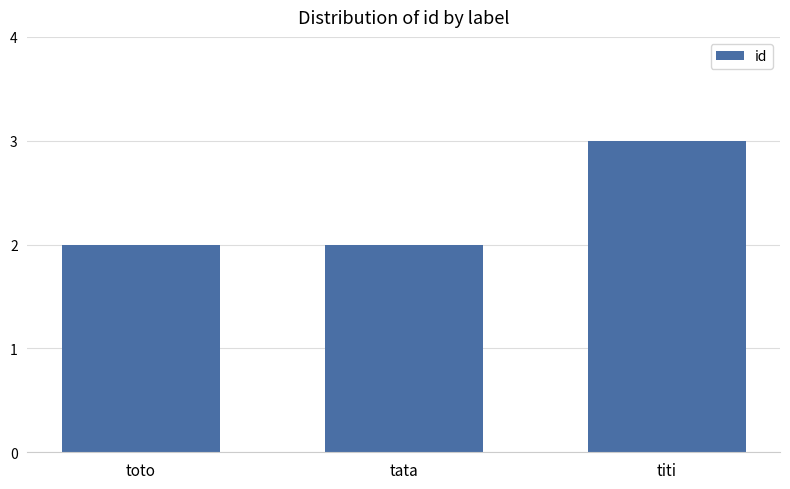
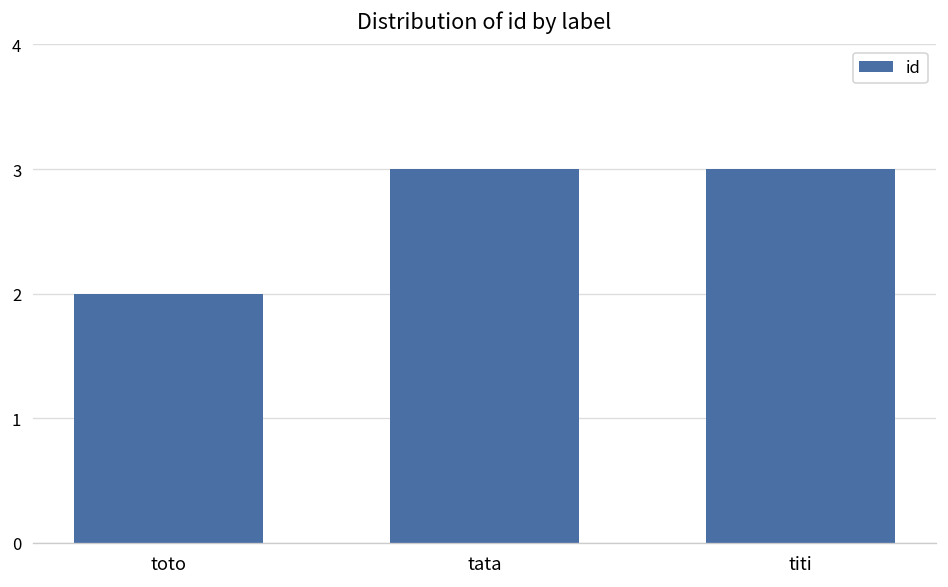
tata: 2 -> 3
